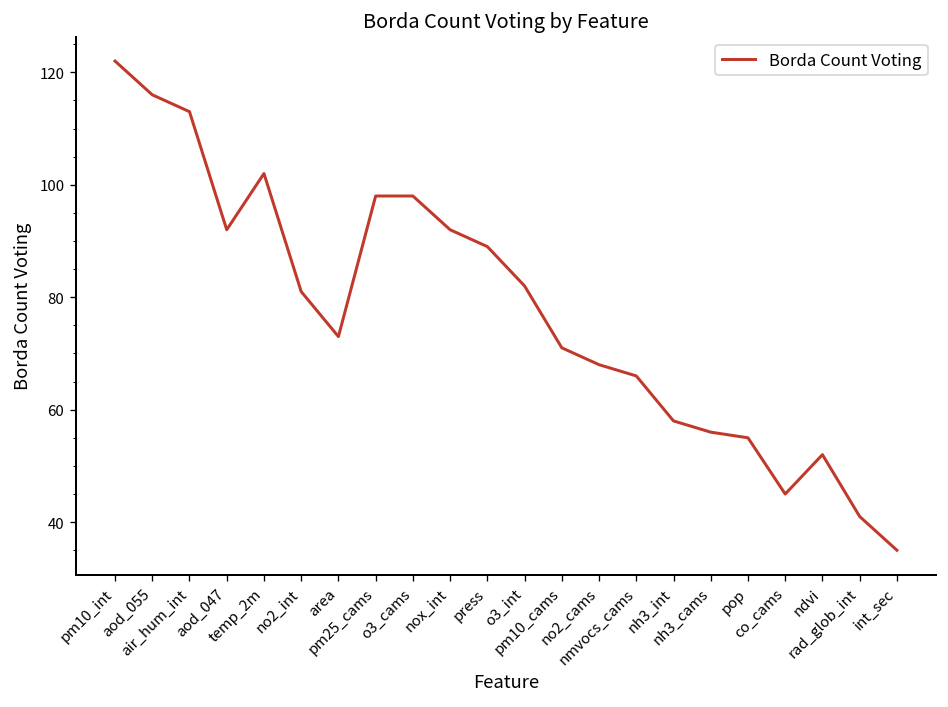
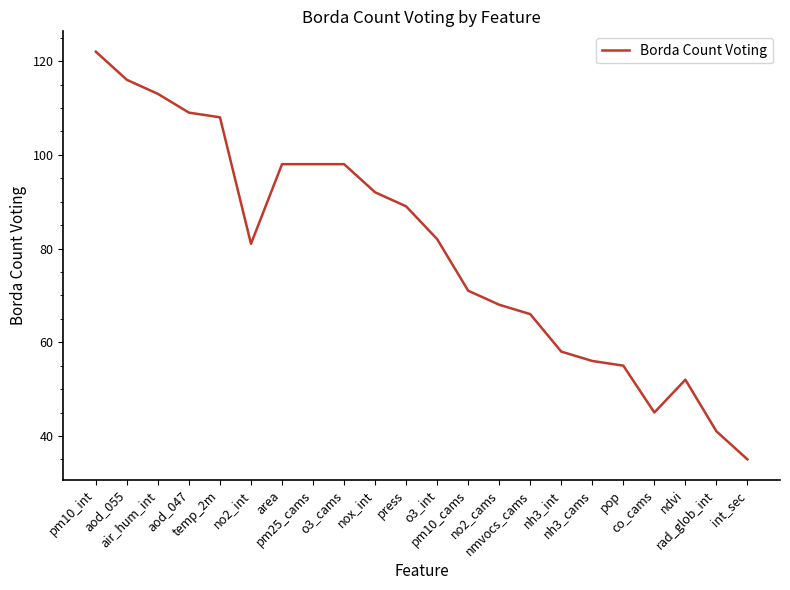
aod_047: 92 -> 109
temp_2m: 102 -> 108
area: 73 -> 98
